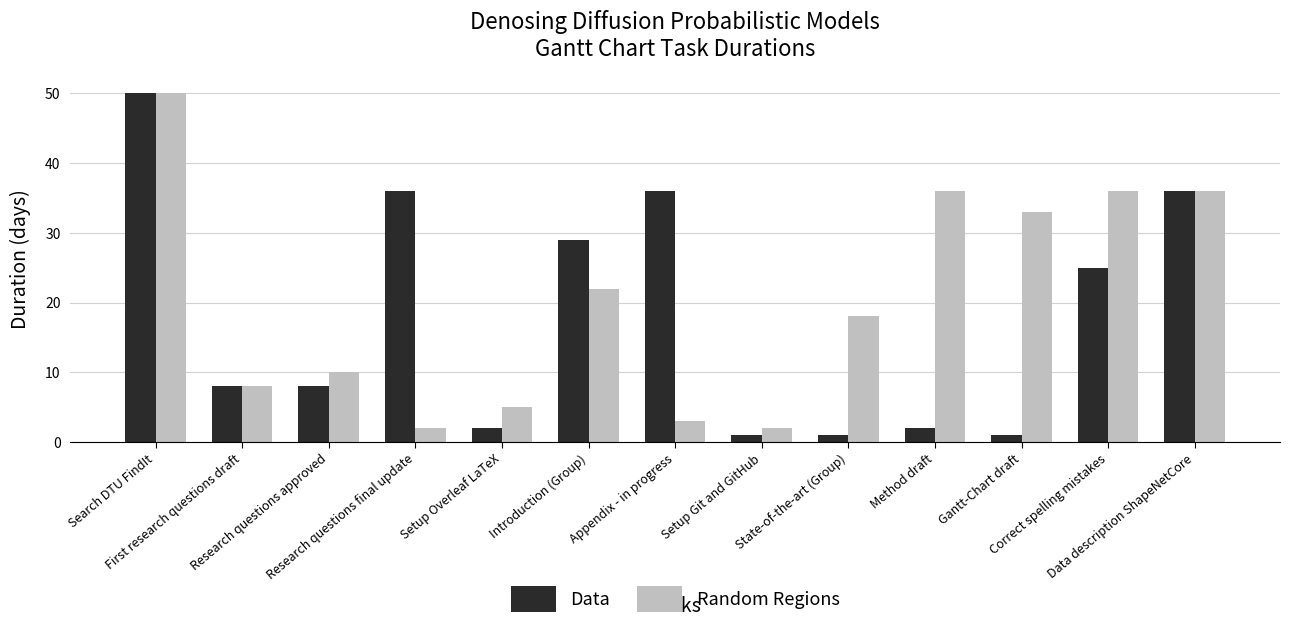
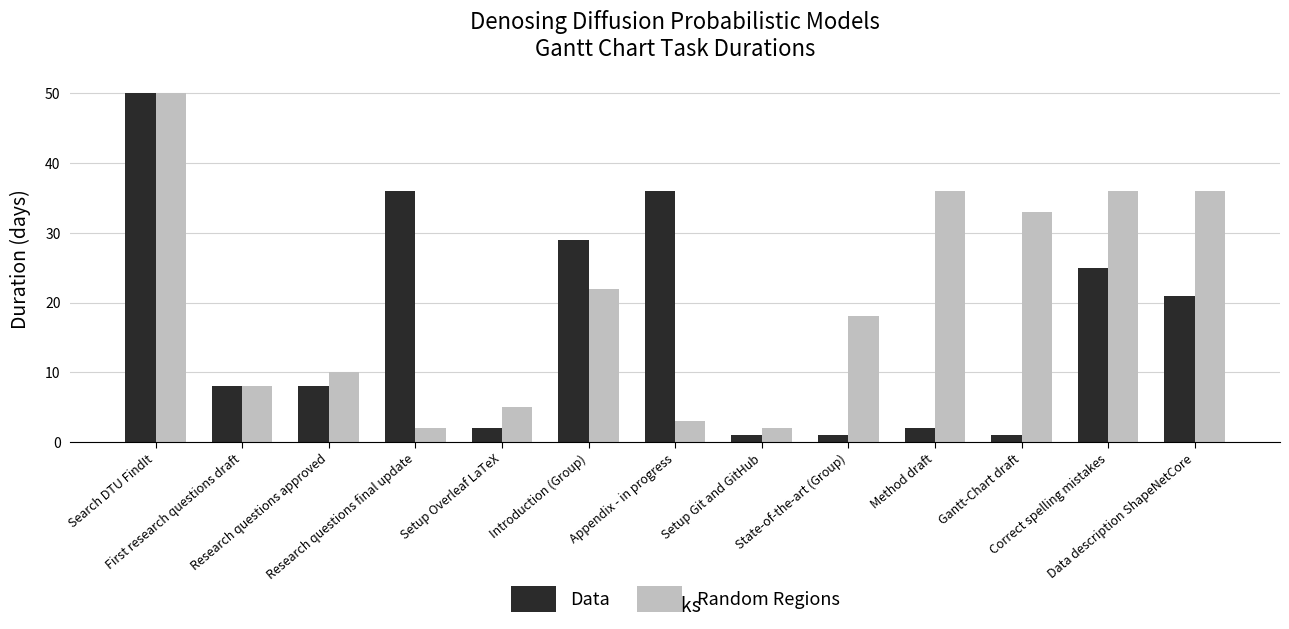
Data, Data description ShapeNetCore: 36 -> 21
